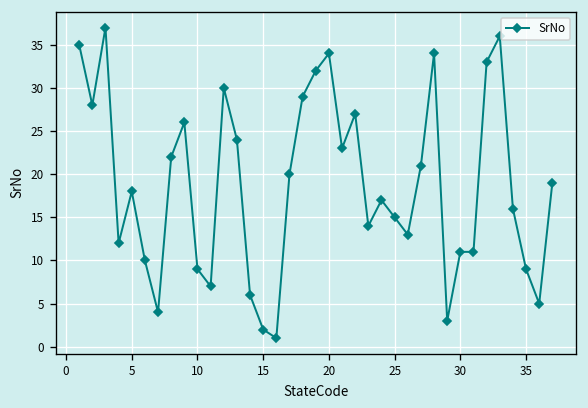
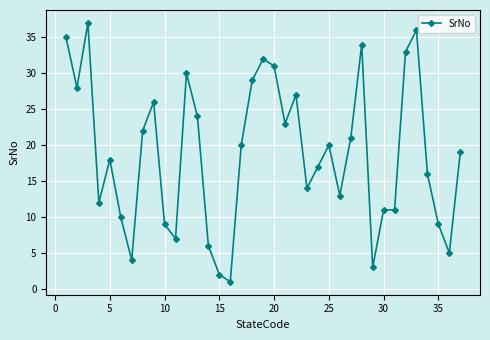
20: 34 -> 31
25: 15 -> 20
